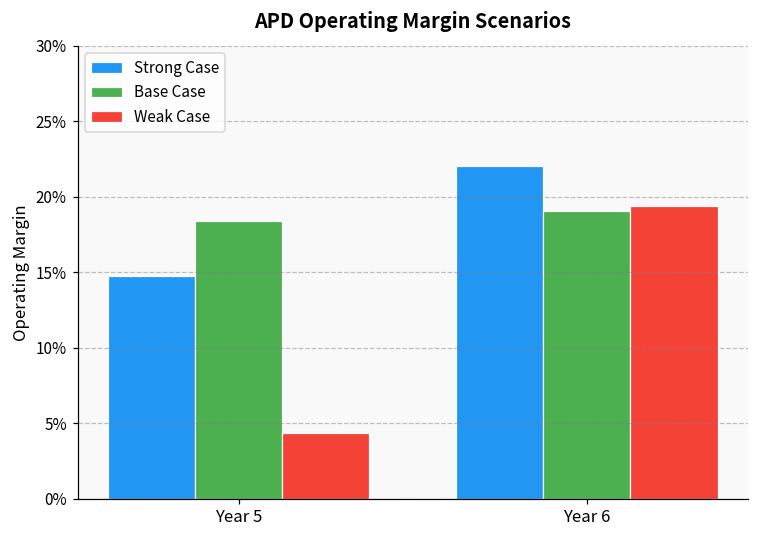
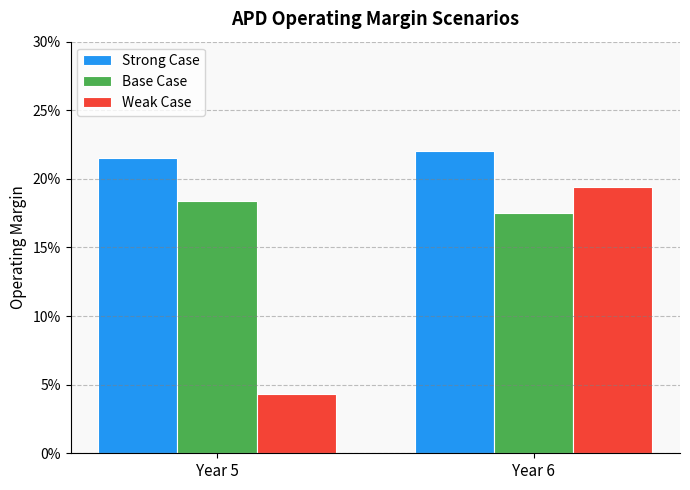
Strong Case, Year 5: 14.7% -> 21.5%
Base Case, Year 6: 19.0% -> 17.5%
